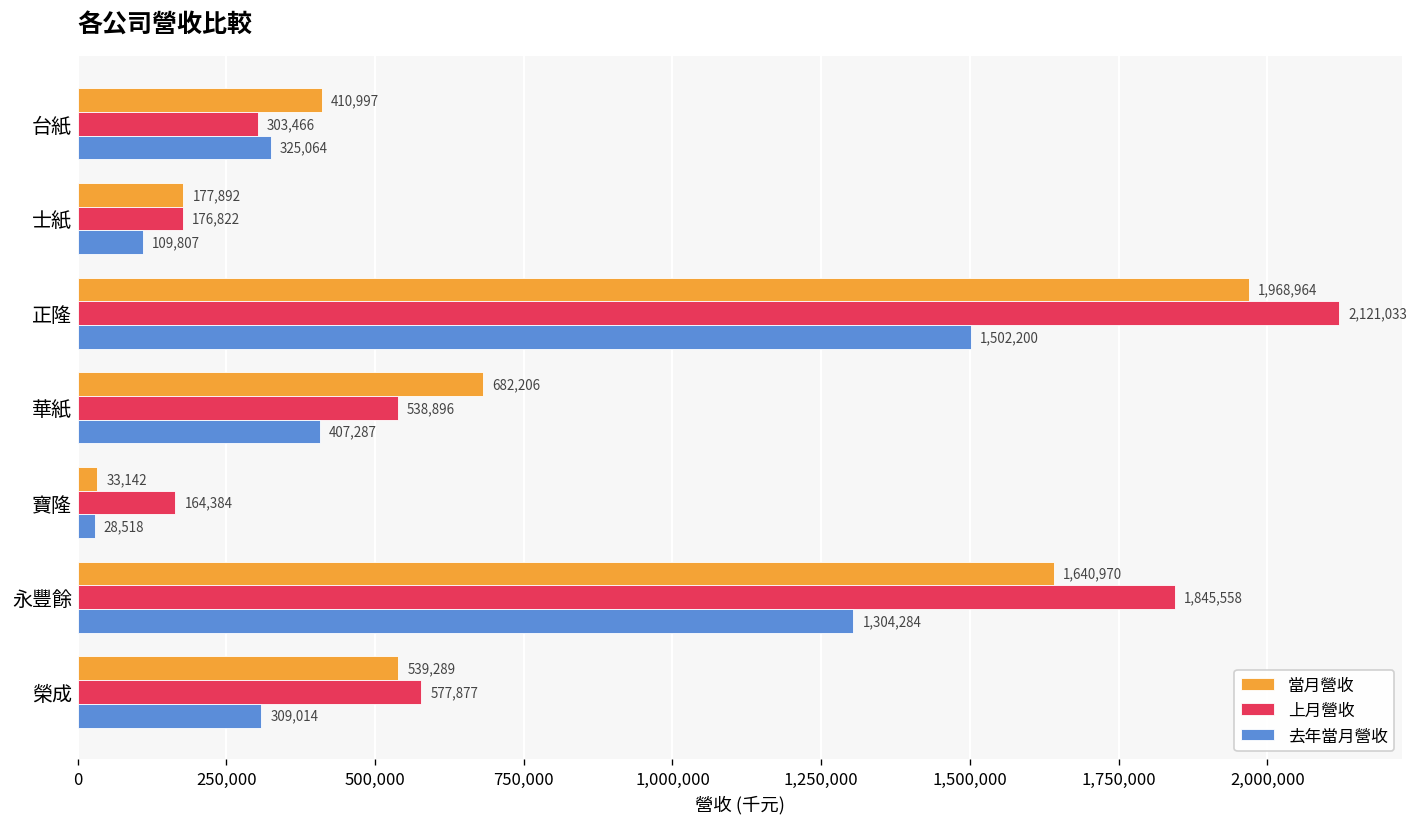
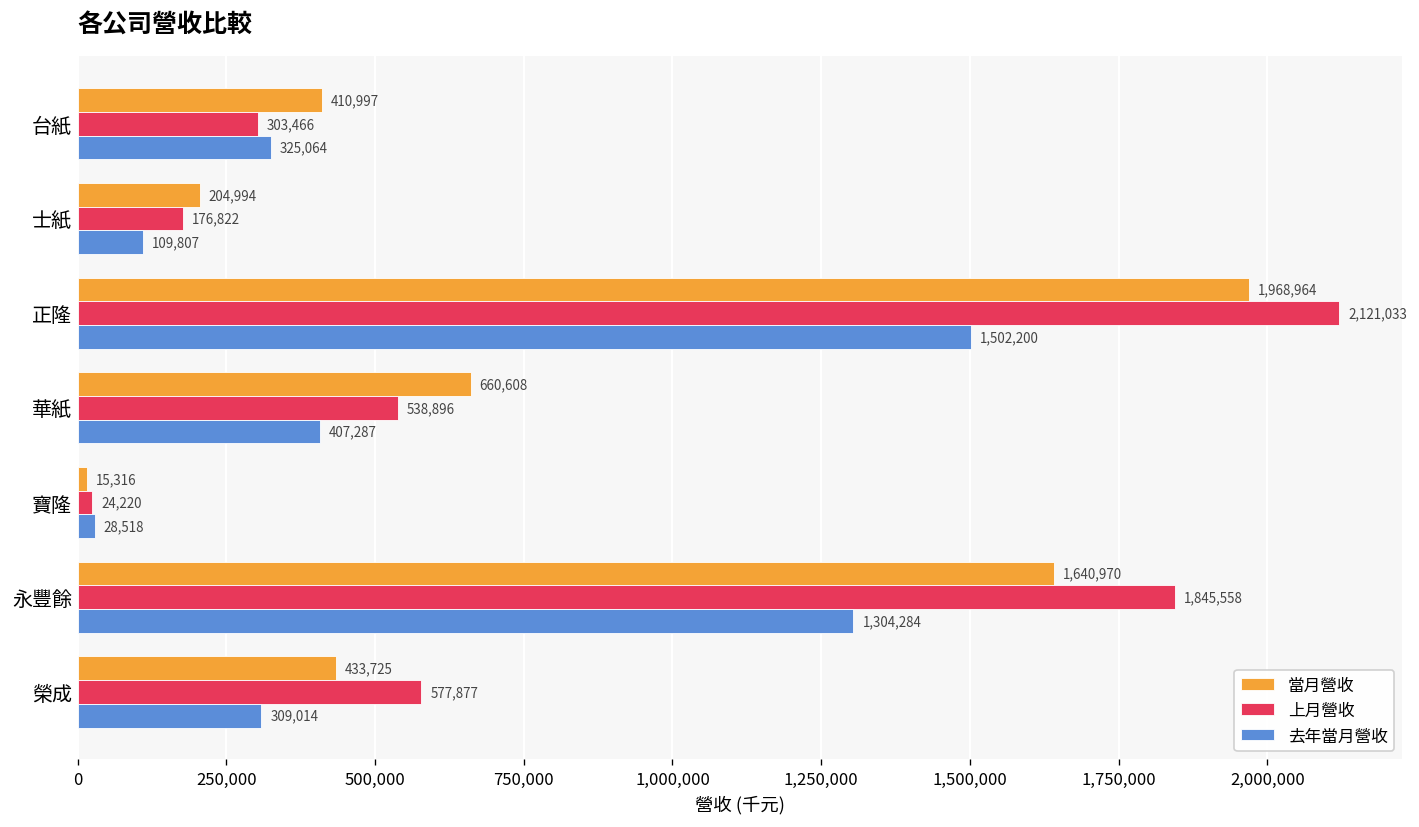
當月營收, 士紙: 177,892 -> 204,994
當月營收, 華紙: 682,206 -> 660,608
當月營收, 寶隆: 33,142 -> 15,316
上月營收, 寶隆: 164,384 -> 24,220
當月營收, 榮成: 539,289 -> 433,725
